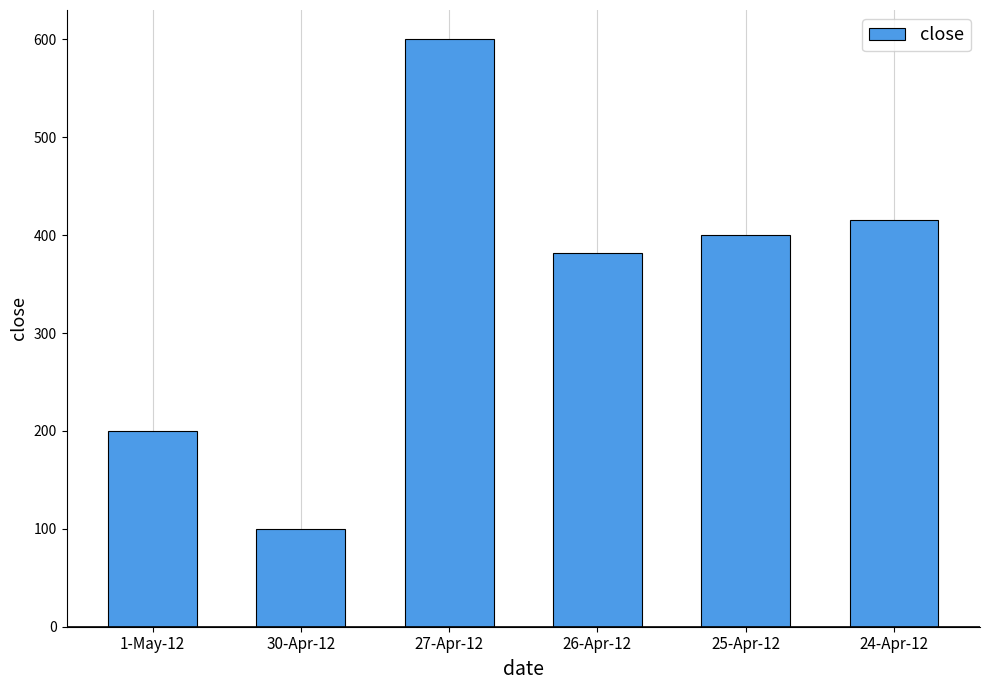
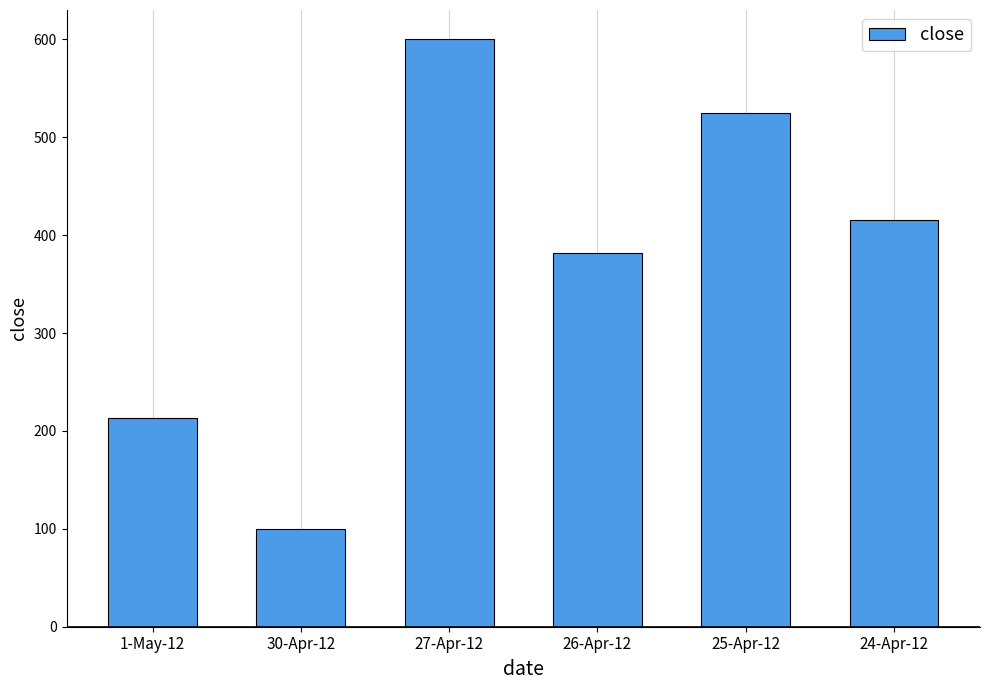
1-May-12: 200 -> 210
25-Apr-12: 400 -> 530
